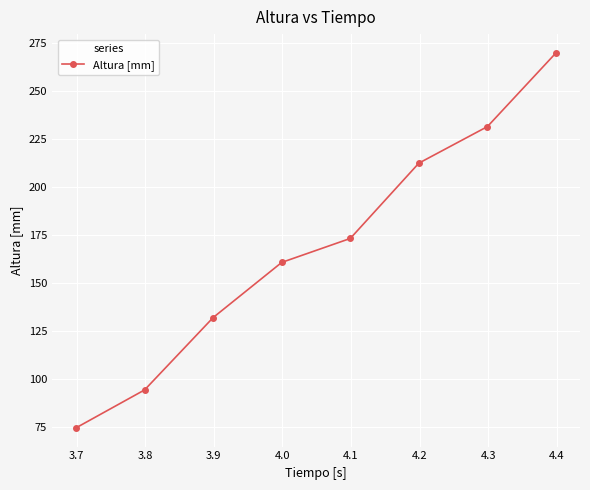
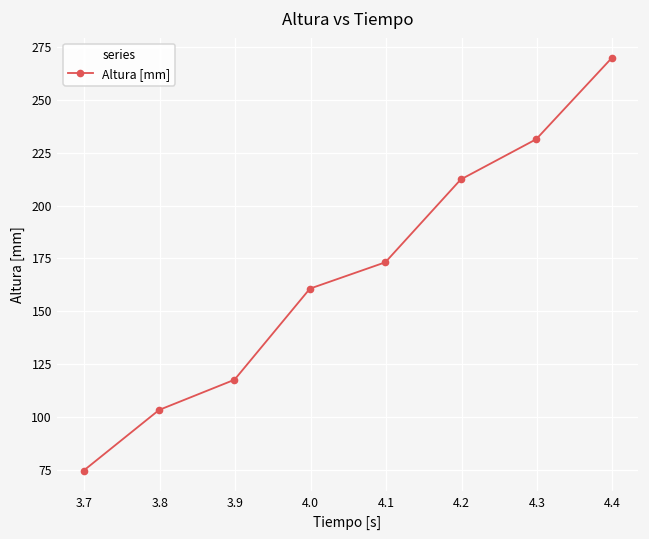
3.8: 94 -> 103
3.9: 132 -> 118
